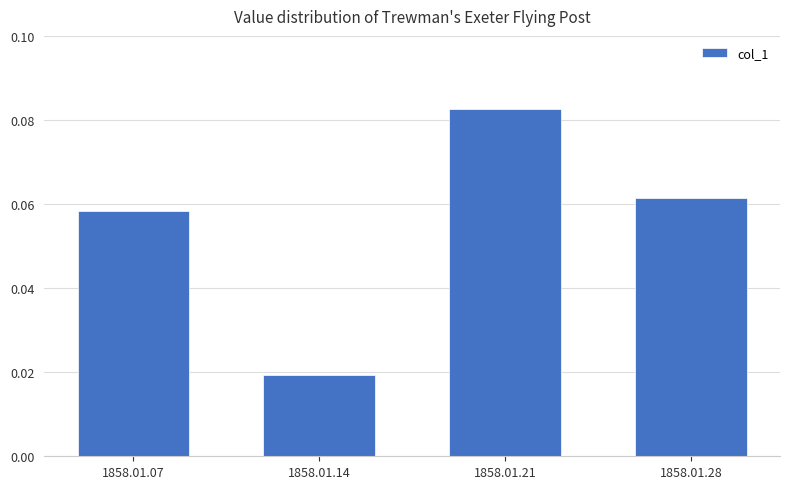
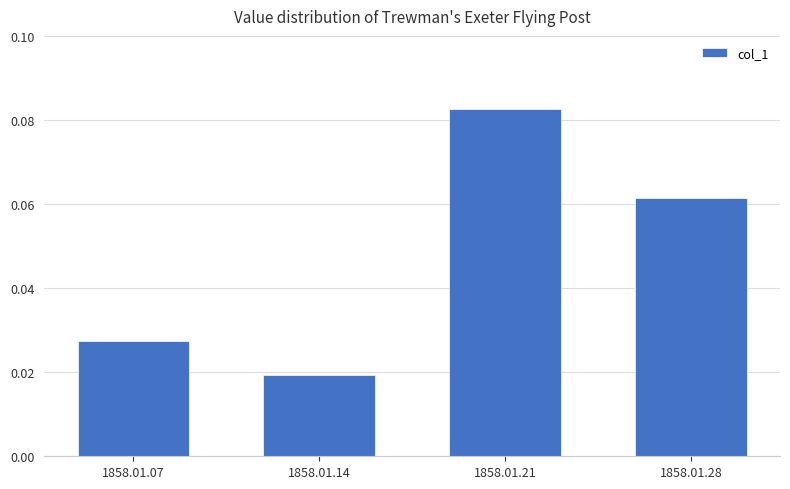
1858.01.07: 0.058 -> 0.028
